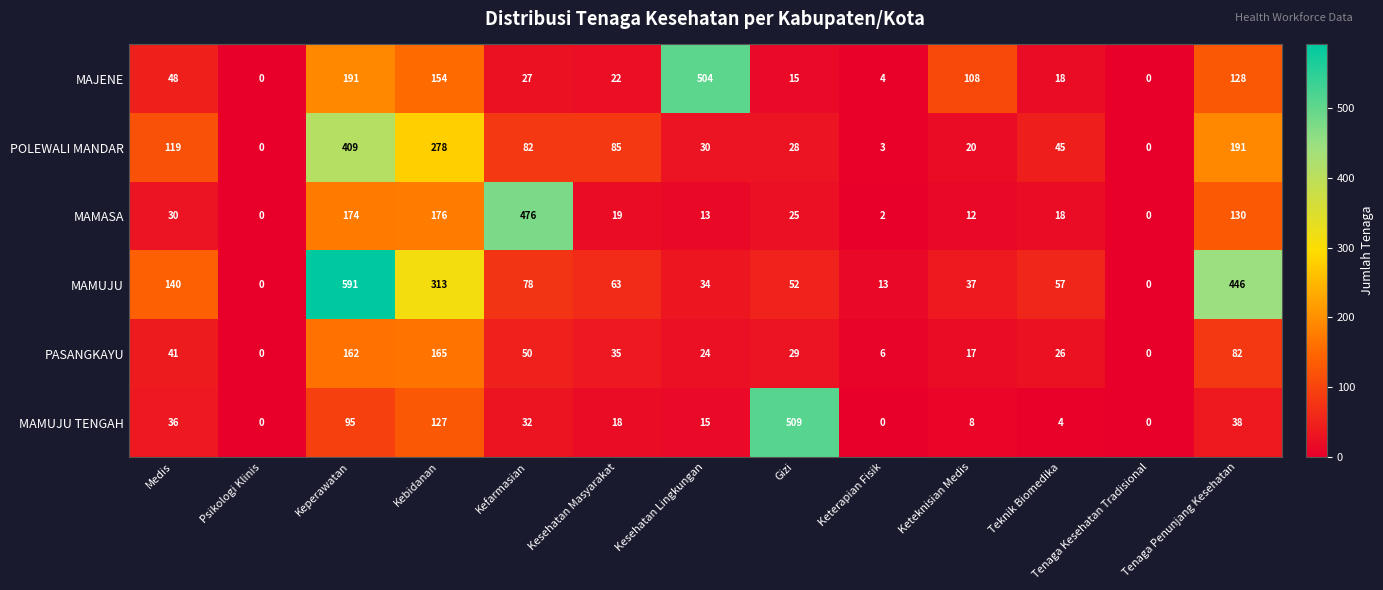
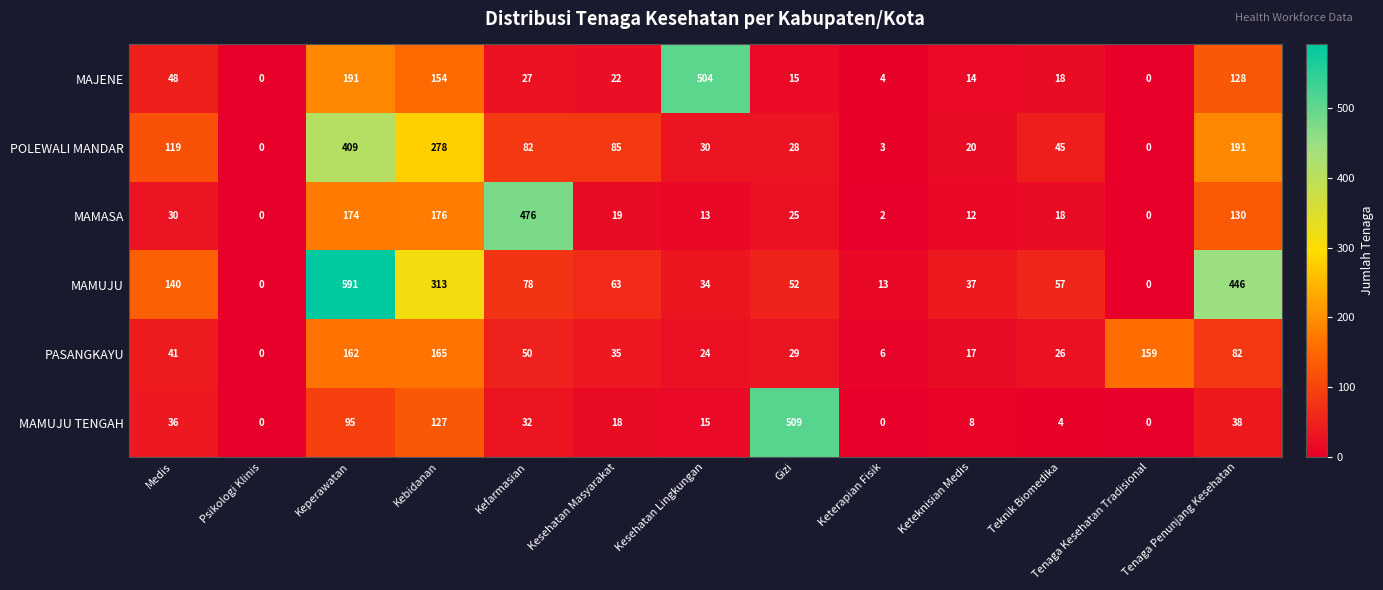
MAJENE, Keteknisian Medis: 108 -> 14
PASANGKAYU, Tenaga Kesehatan Tradisional: 0 -> 159
